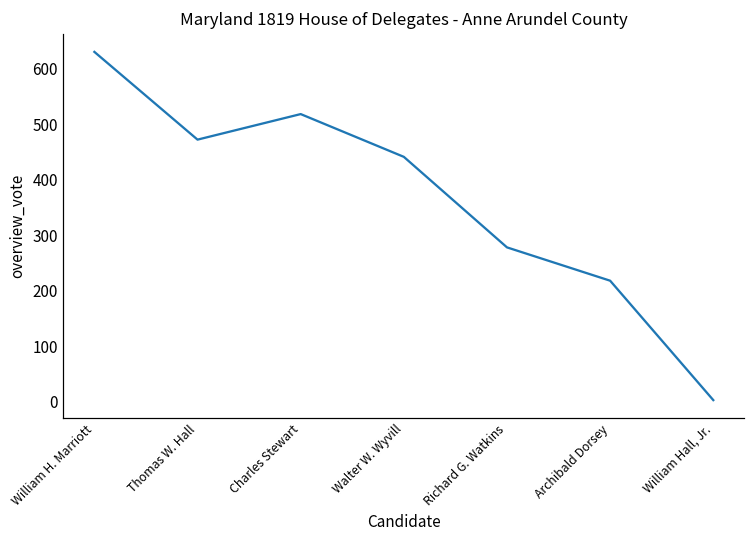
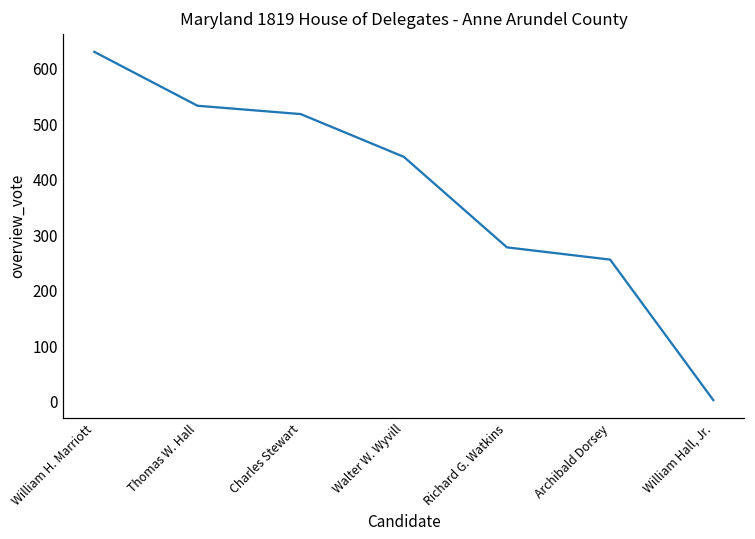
Thomas W. Hall: 470 -> 530
Archibald Dorsey: 220 -> 260
